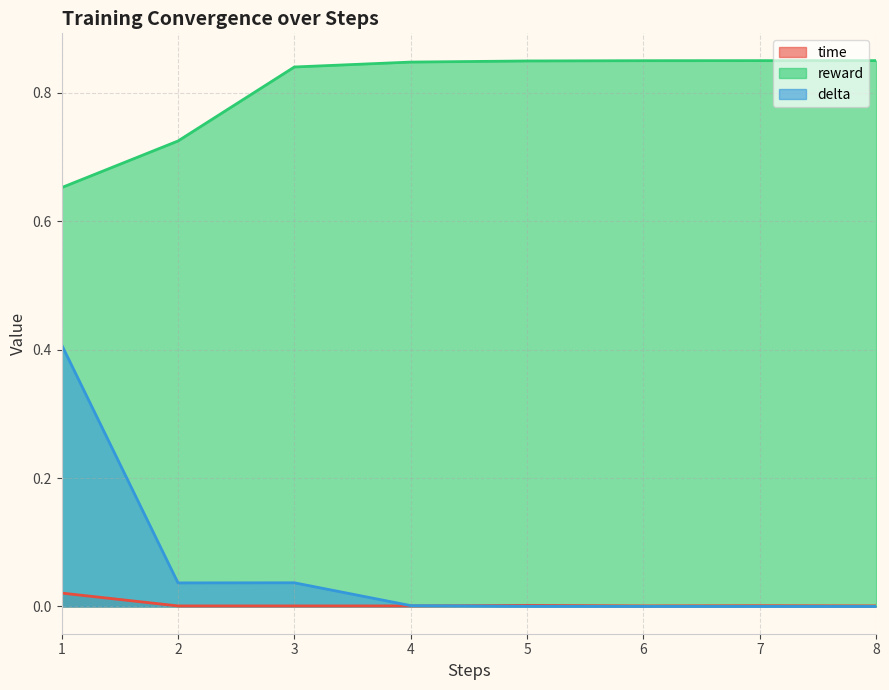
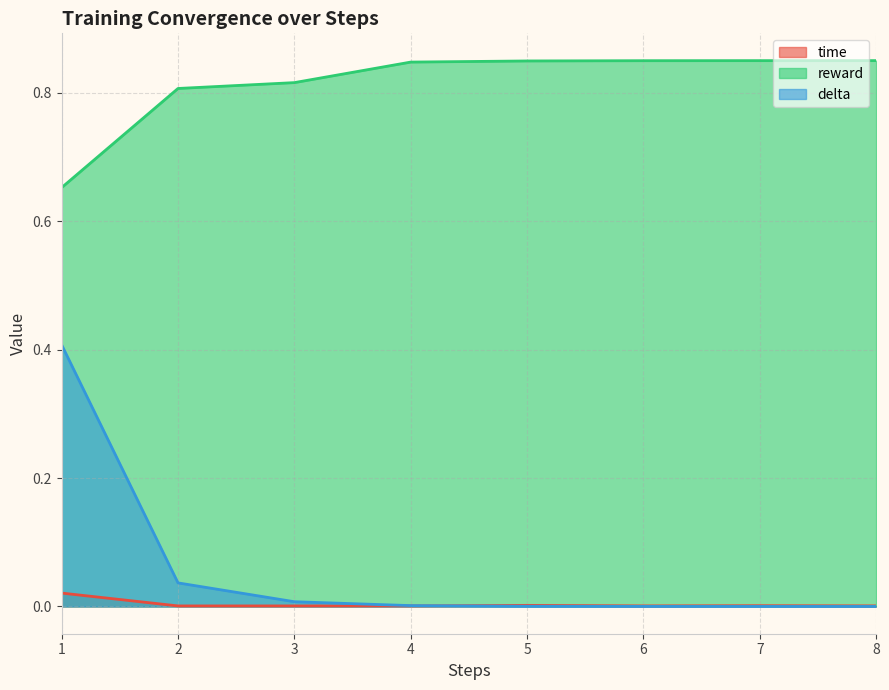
reward, 2: 0.72 -> 0.81
reward, 3: 0.84 -> 0.82
delta, 3: 0.04 -> 0.01
